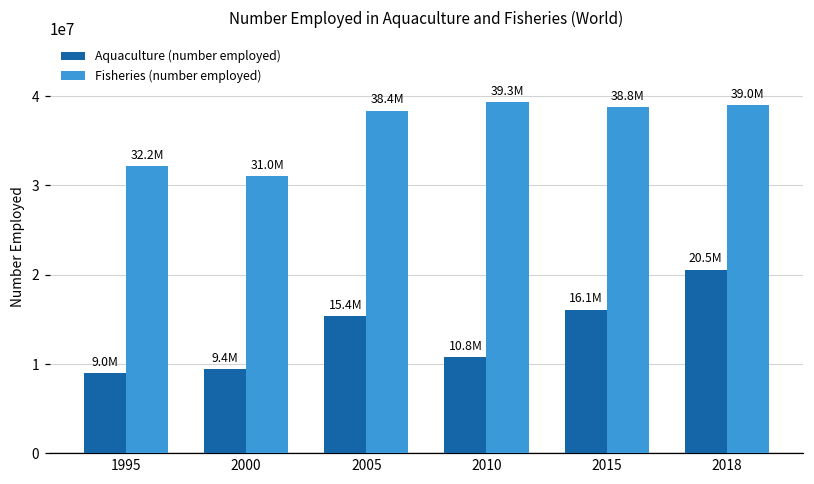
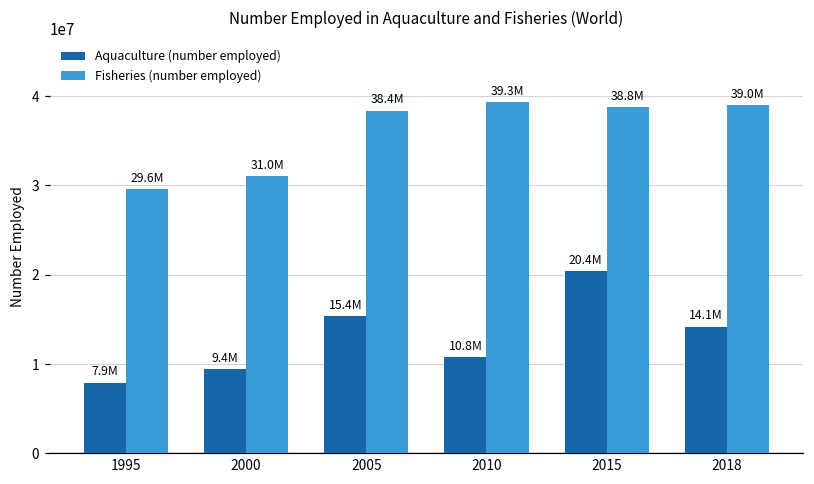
Aquaculture (number employed), 1995: 9.0M -> 7.9M
Fisheries (number employed), 1995: 32.2M -> 29.6M
Aquaculture (number employed), 2015: 16.1M -> 20.4M
Aquaculture (number employed), 2018: 20.5M -> 14.1M
